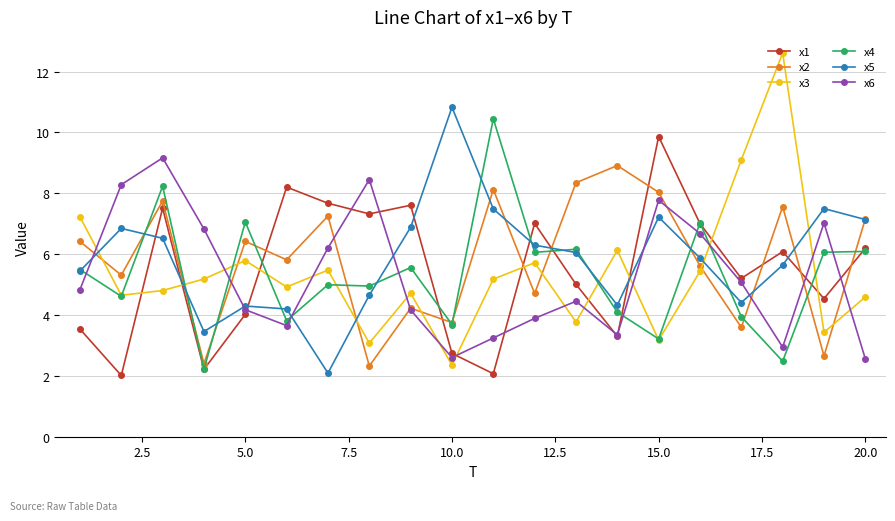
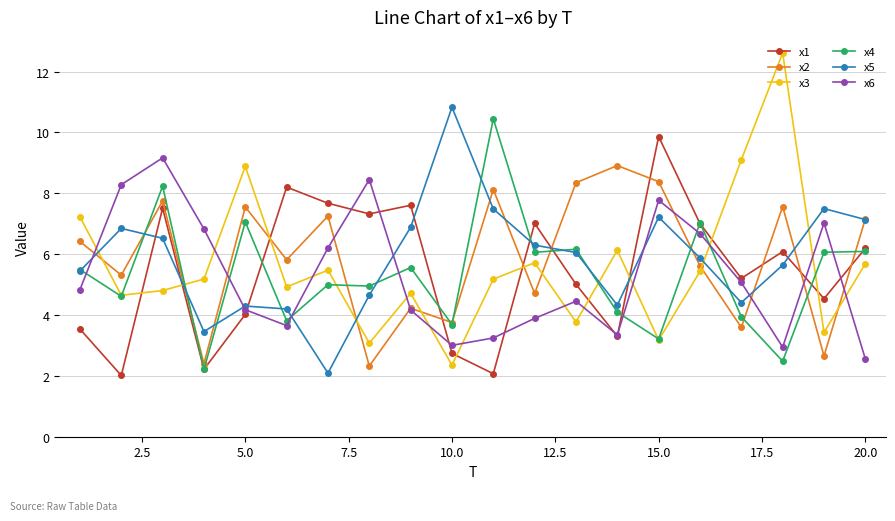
x2, 5.0: 6.4 -> 7.6
x3, 5.0: 5.8 -> 8.9
x6, 10.0: 2.6 -> 3.0
x2, 15.0: 8.0 -> 8.4
x3, 20.0: 4.6 -> 5.7
